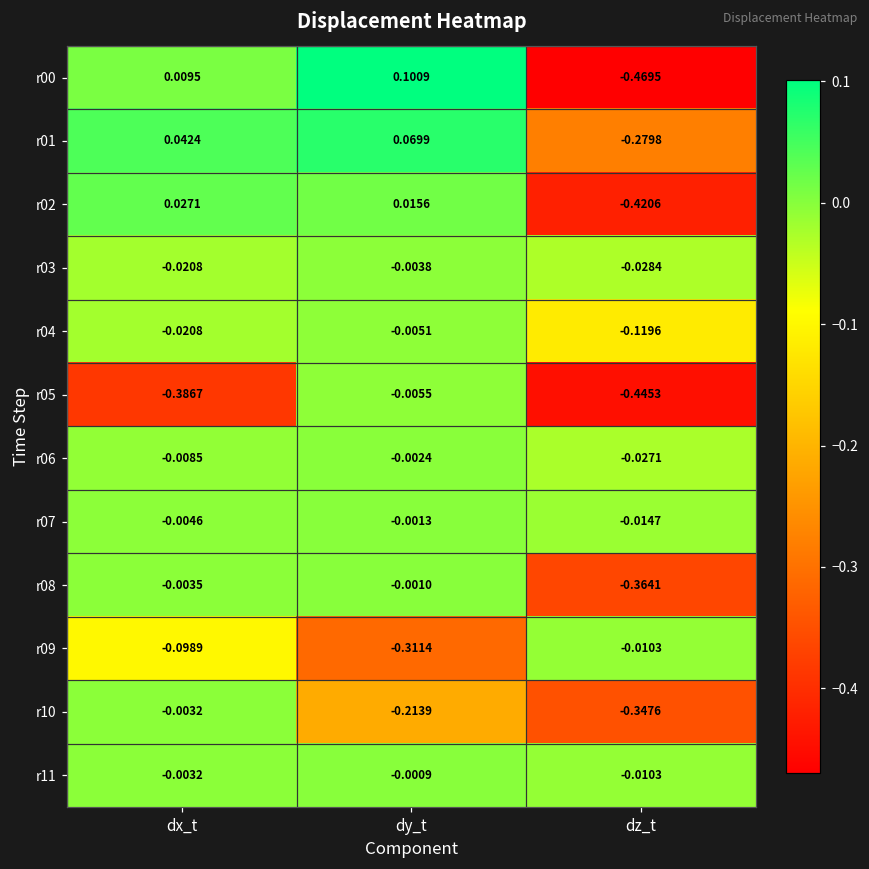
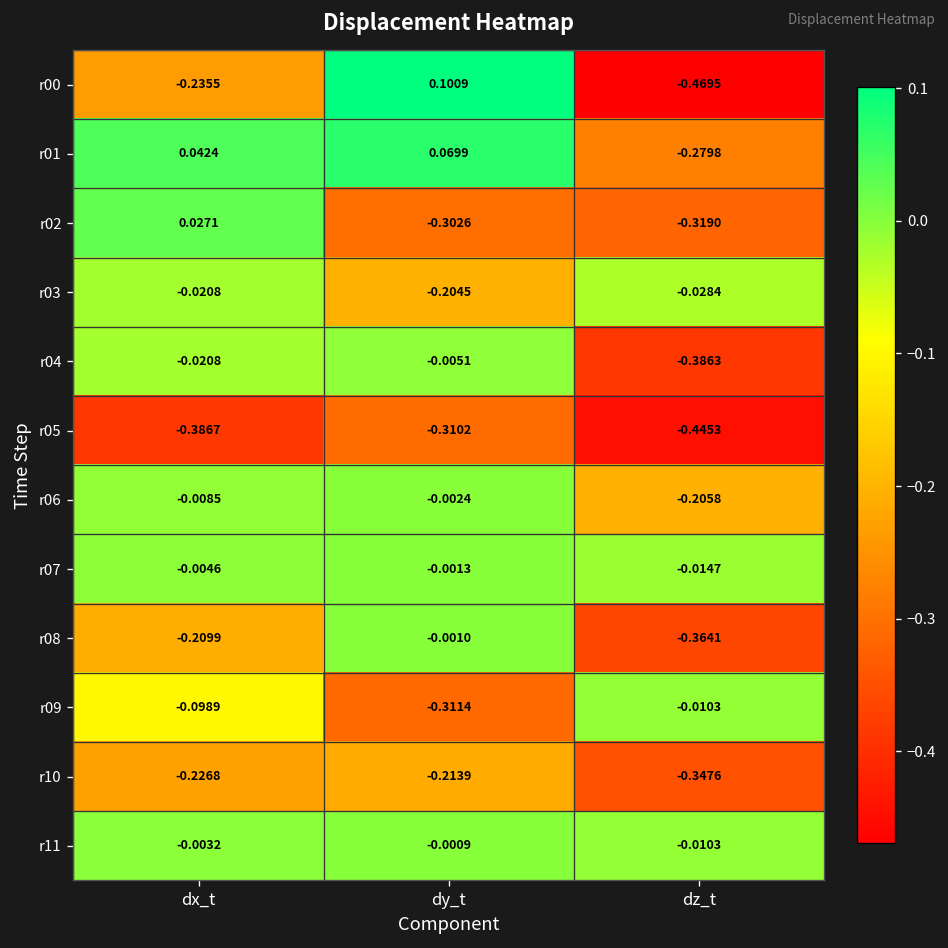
r00, dx_t: 0.0095 -> -0.2355
r02, dy_t: 0.0156 -> -0.3026
r02, dz_t: -0.4206 -> -0.3190
r03, dy_t: -0.0038 -> -0.2045
r04, dz_t: -0.1196 -> -0.3863
r05, dy_t: -0.0055 -> -0.3102
r06, dz_t: -0.0271 -> -0.2058
r08, dx_t: -0.0035 -> -0.2099
r10, dx_t: -0.0032 -> -0.2268
